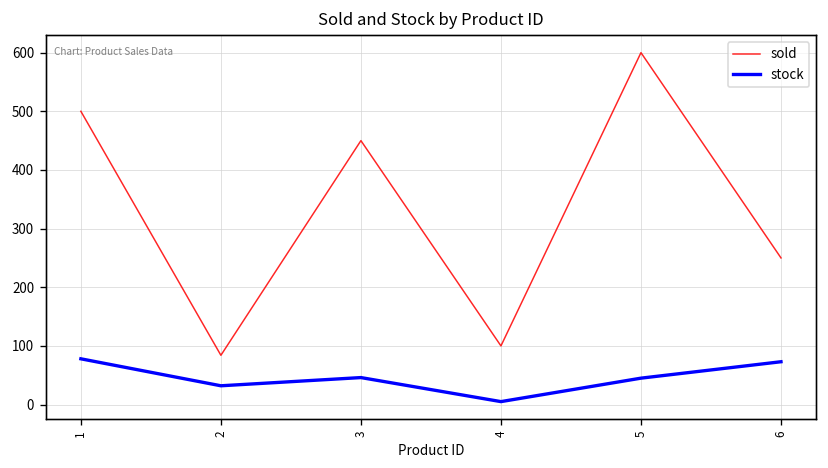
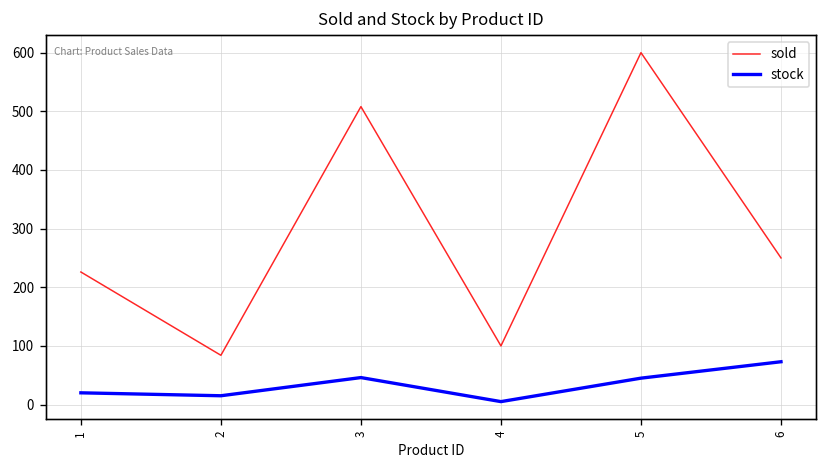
sold, 1: 500 -> 230
stock, 1: 80 -> 20
stock, 2: 30 -> 20
sold, 3: 450 -> 510
